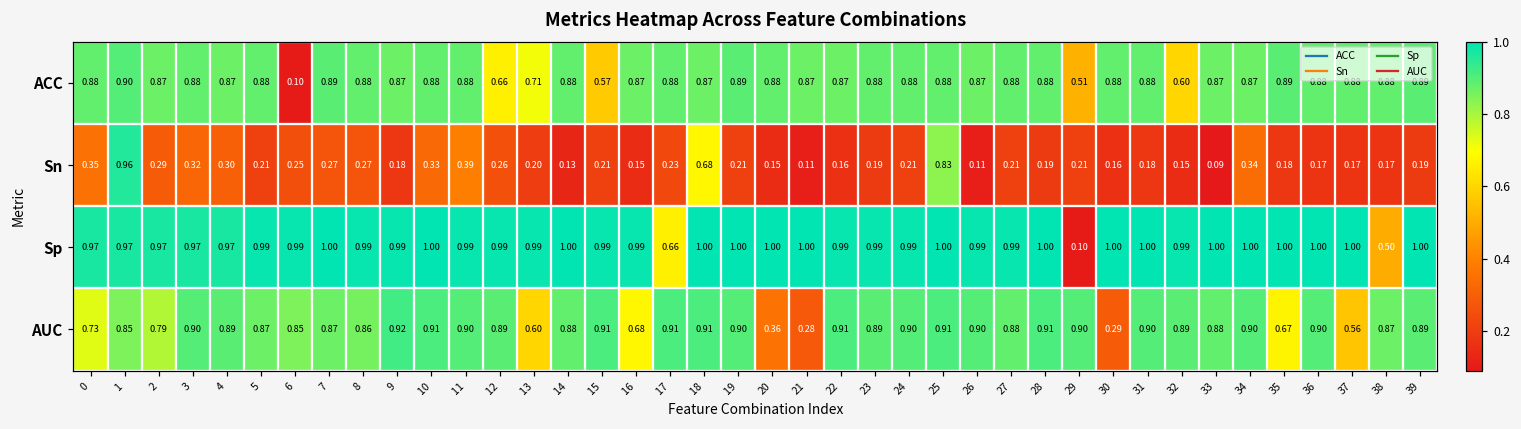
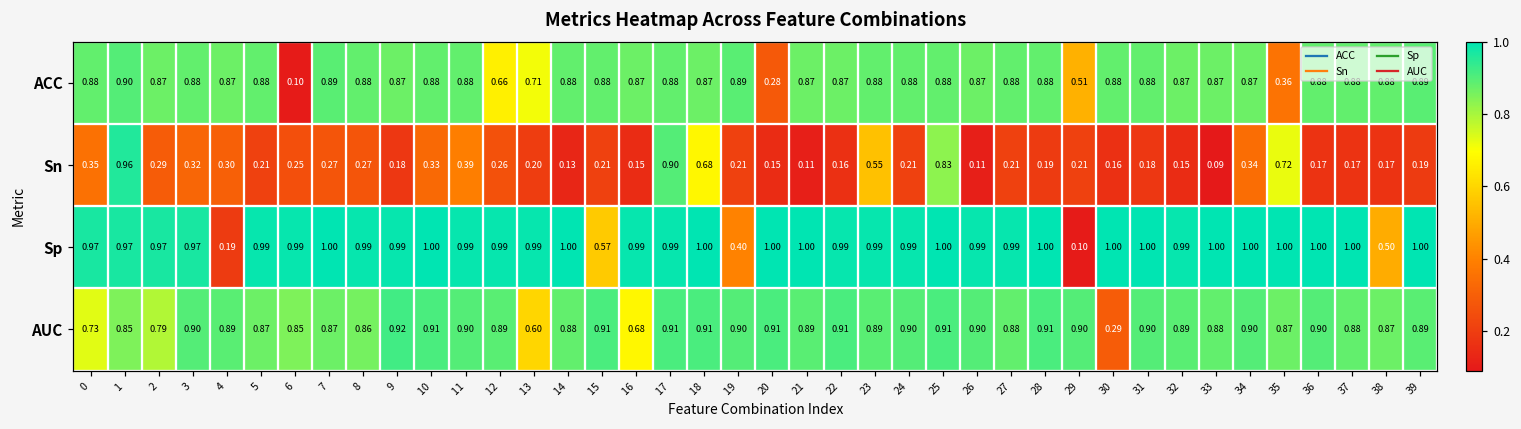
ACC, 15: 0.57 -> 0.88
ACC, 20: 0.88 -> 0.28
ACC, 32: 0.60 -> 0.87
ACC, 35: 0.89 -> 0.36
Sn, 17: 0.23 -> 0.90
Sn, 23: 0.19 -> 0.55
Sn, 35: 0.18 -> 0.72
Sp, 4: 0.97 -> 0.19
Sp, 15: 0.99 -> 0.57
Sp, 17: 0.66 -> 0.99
Sp, 19: 1.00 -> 0.40
AUC, 20: 0.36 -> 0.91
AUC, 21: 0.28 -> 0.89
AUC, 35: 0.67 -> 0.87
AUC, 37: 0.56 -> 0.88
